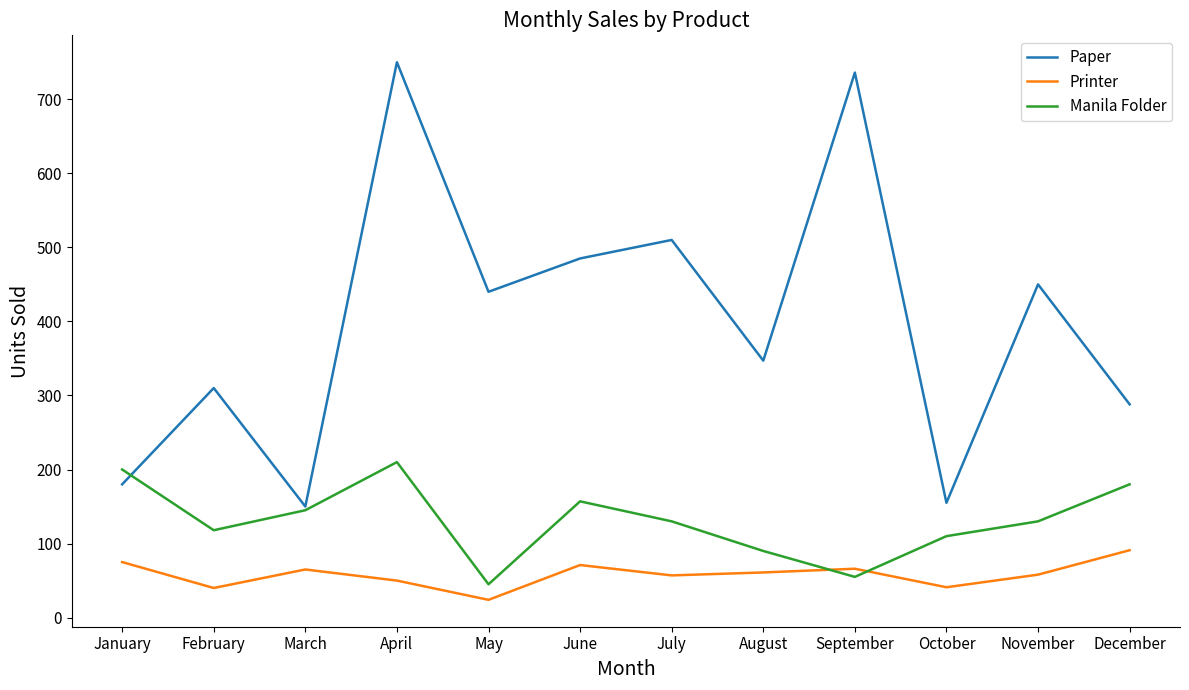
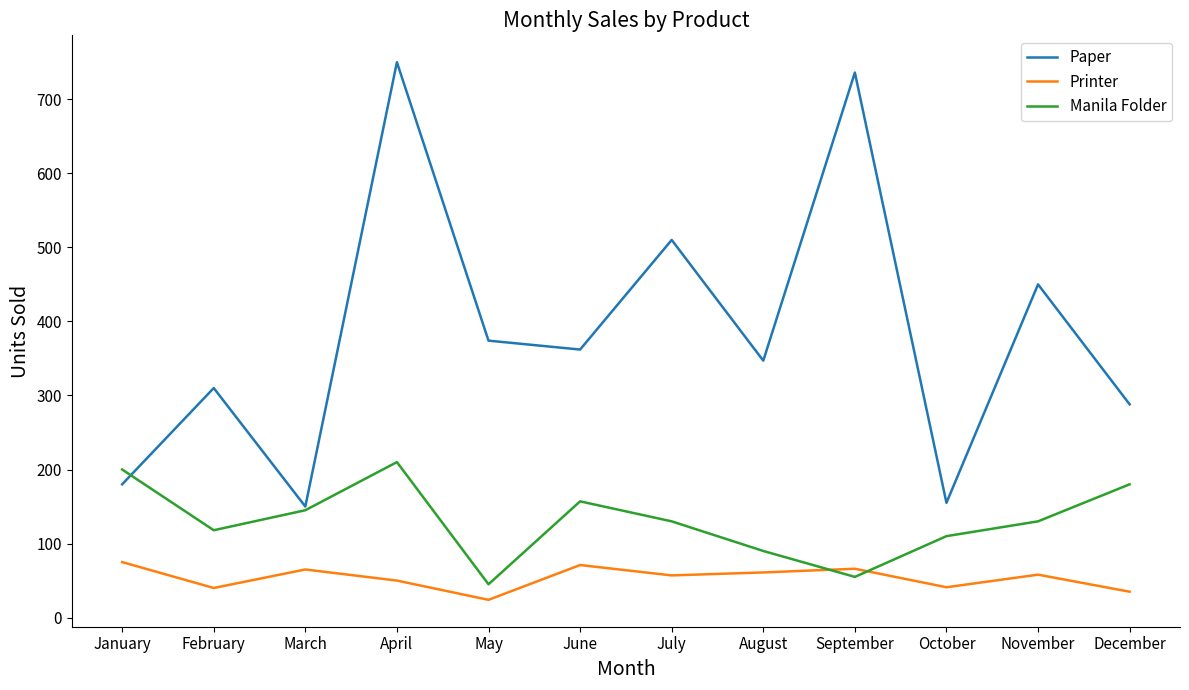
Paper, May: 440 -> 370
Paper, June: 490 -> 360
Printer, December: 90 -> 40
